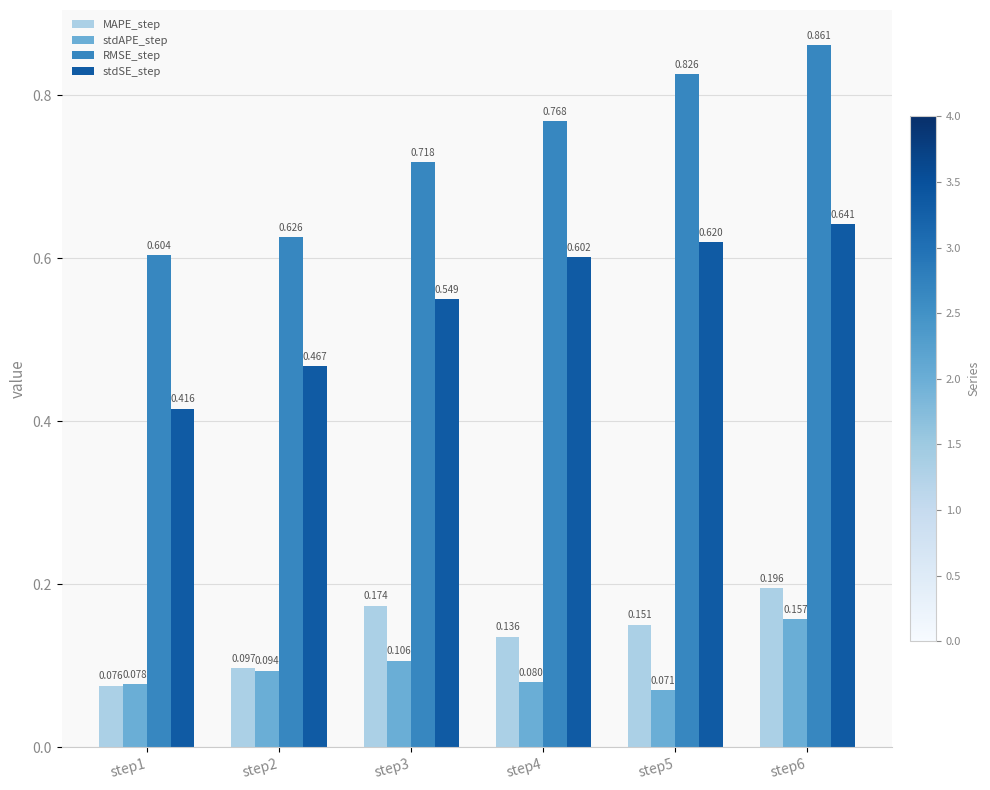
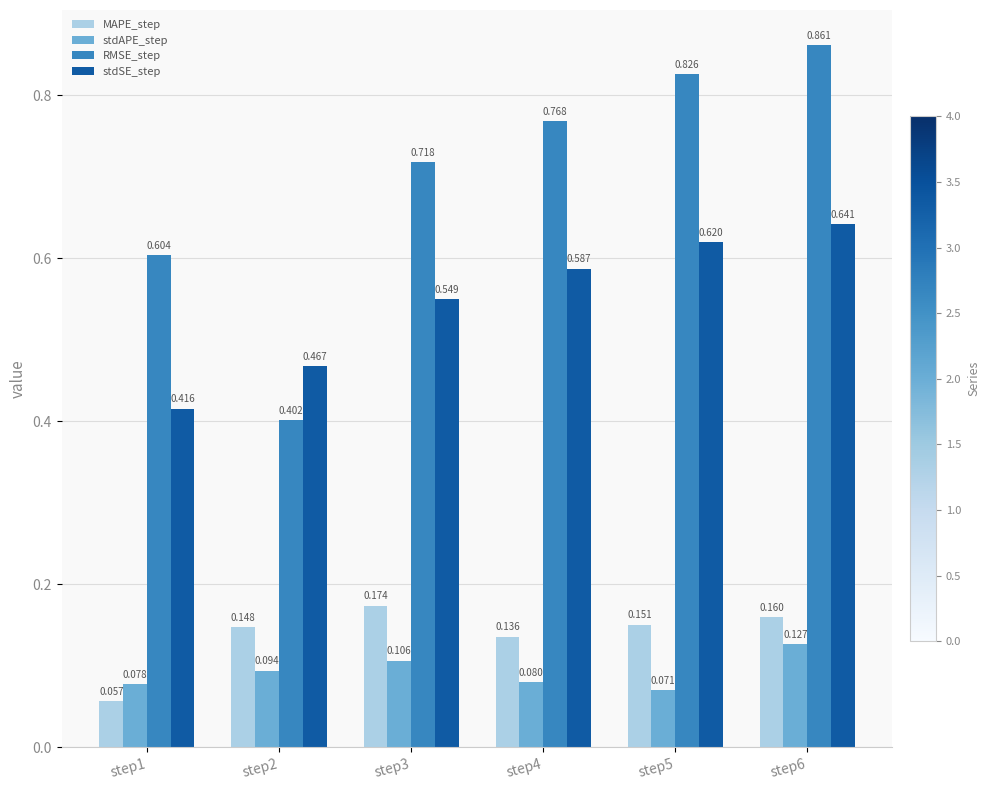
MAPE_step, step1: 0.076 -> 0.057
MAPE_step, step2: 0.097 -> 0.148
RMSE_step, step2: 0.626 -> 0.402
stdSE_step, step4: 0.602 -> 0.587
MAPE_step, step6: 0.196 -> 0.160
stdAPE_step, step6: 0.157 -> 0.127
